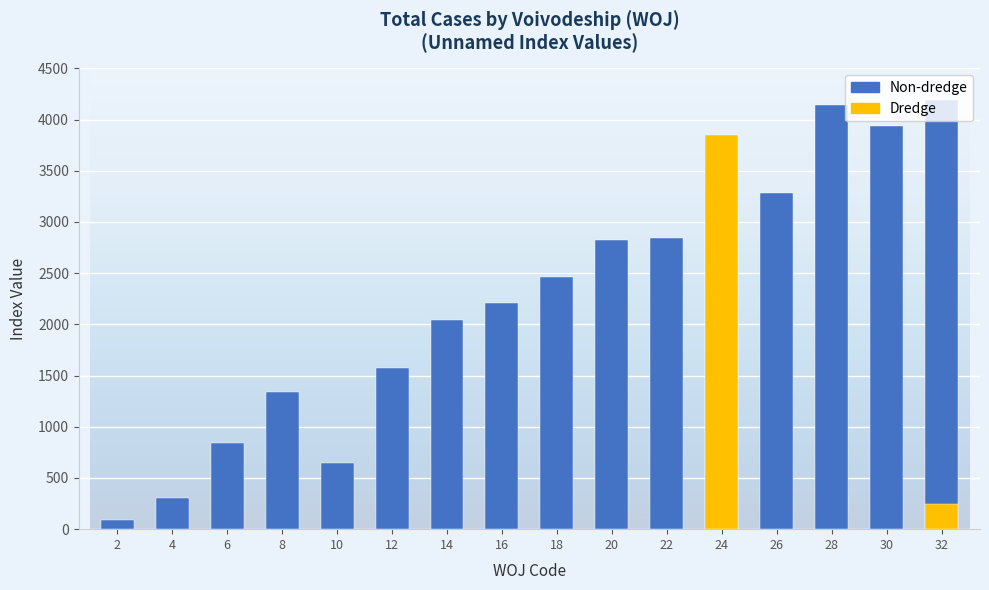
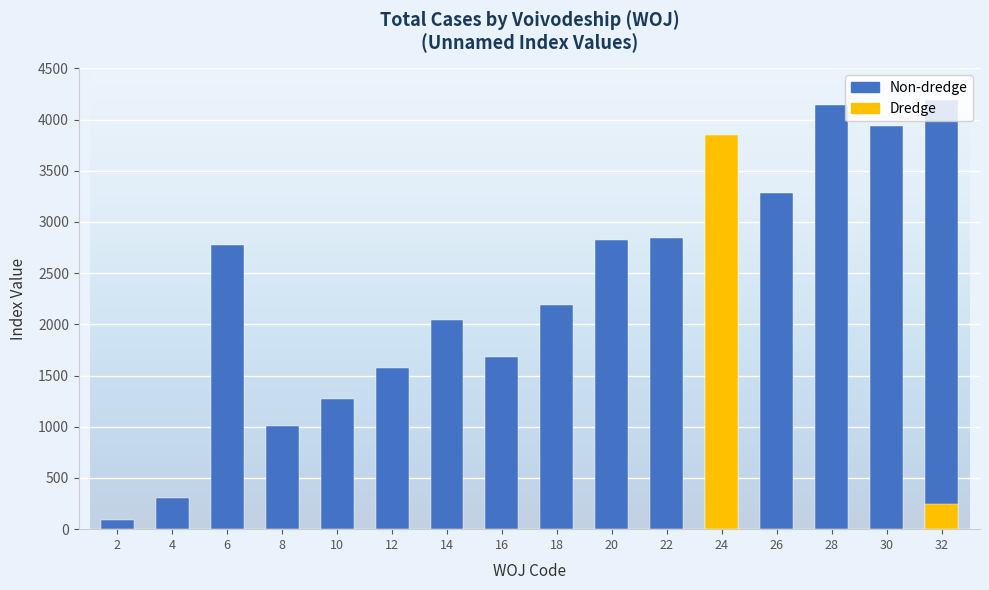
6: 840 -> 2780
8: 1340 -> 1010
10: 650 -> 1270
16: 2210 -> 1680
18: 2460 -> 2190
